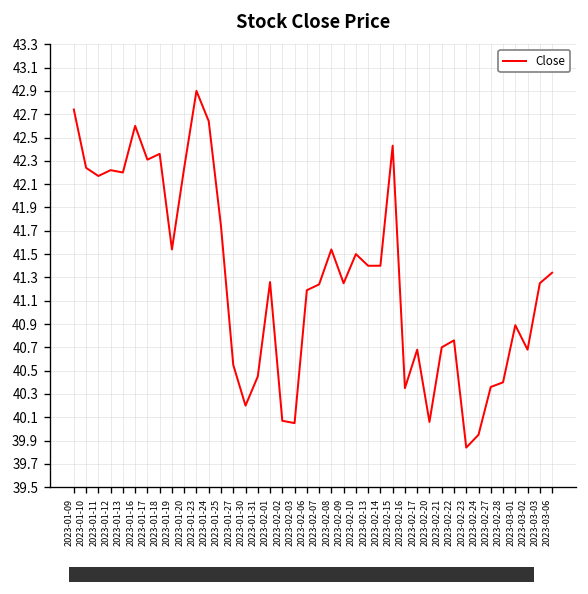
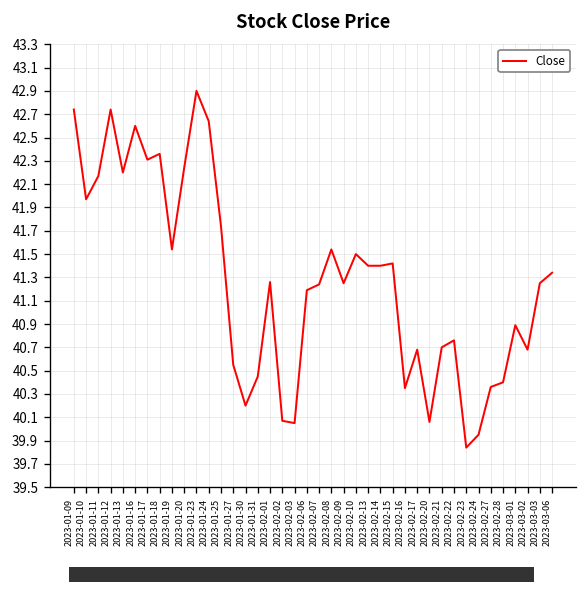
2023-01-10: 42.2 -> 42.0
2023-01-12: 42.2 -> 42.7
2023-02-15: 42.4 -> 41.4
